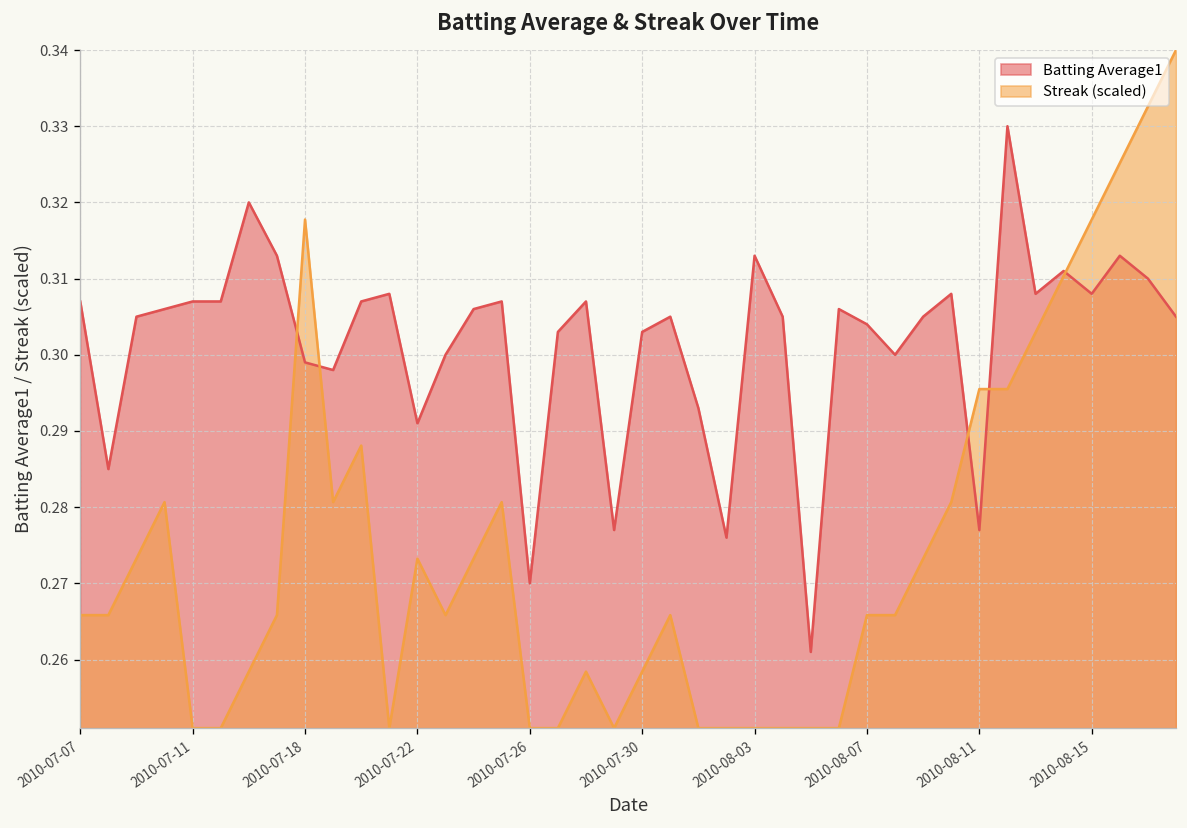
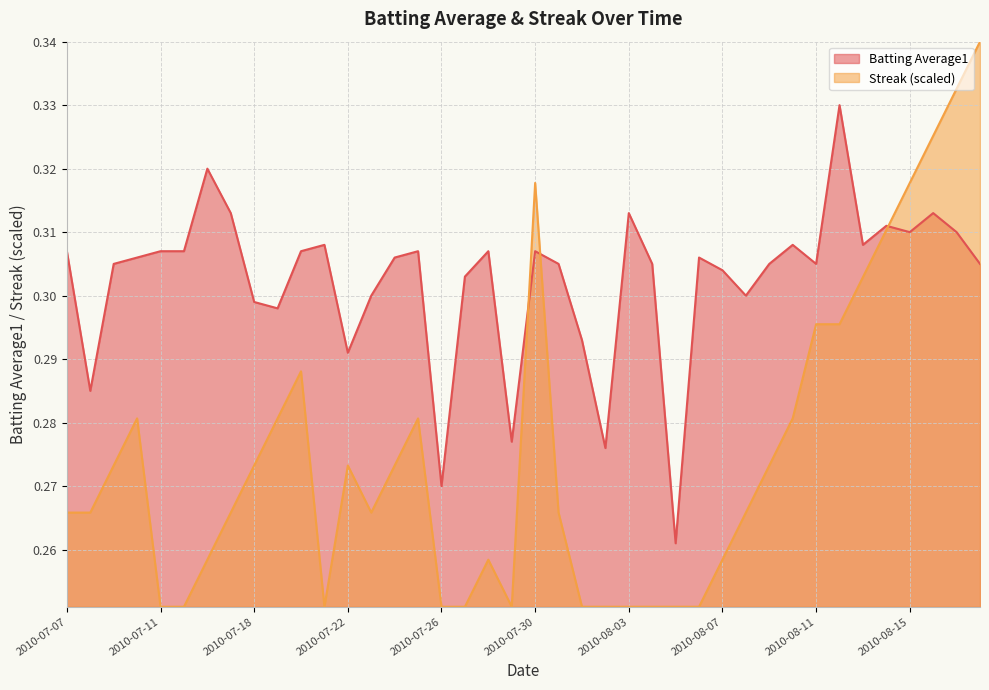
Streak (scaled), 2010-07-18: 0.318 -> 0.273
Batting Average1, 2010-07-30: 0.303 -> 0.307
Streak (scaled), 2010-07-30: 0.258 -> 0.318
Streak (scaled), 2010-08-07: 0.266 -> 0.258
Batting Average1, 2010-08-11: 0.277 -> 0.305
Batting Average1, 2010-08-15: 0.308 -> 0.310
